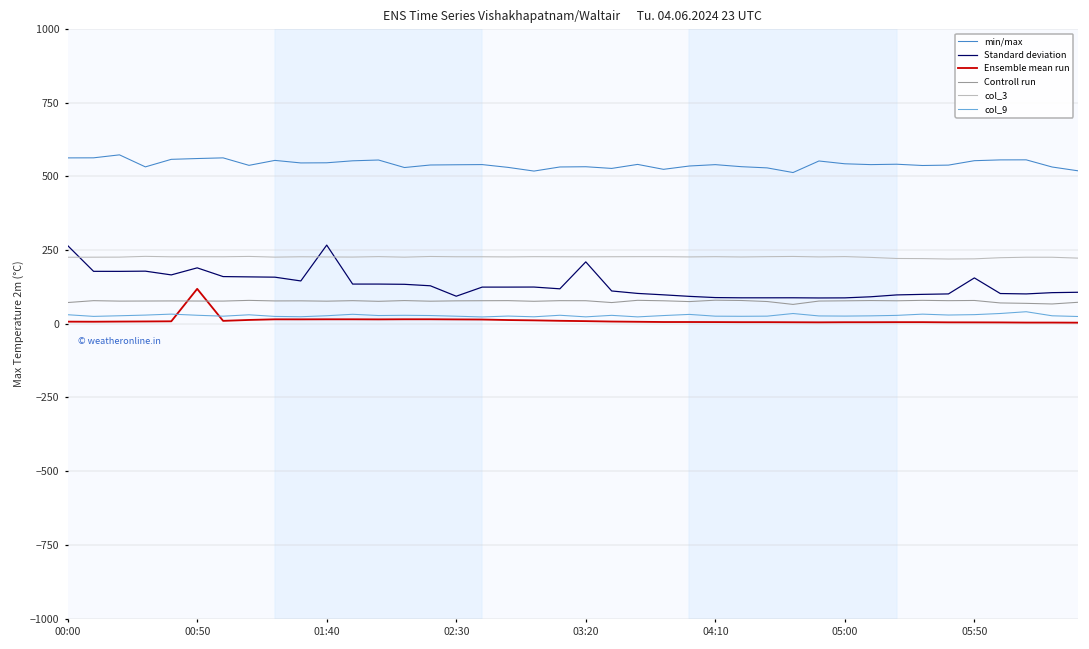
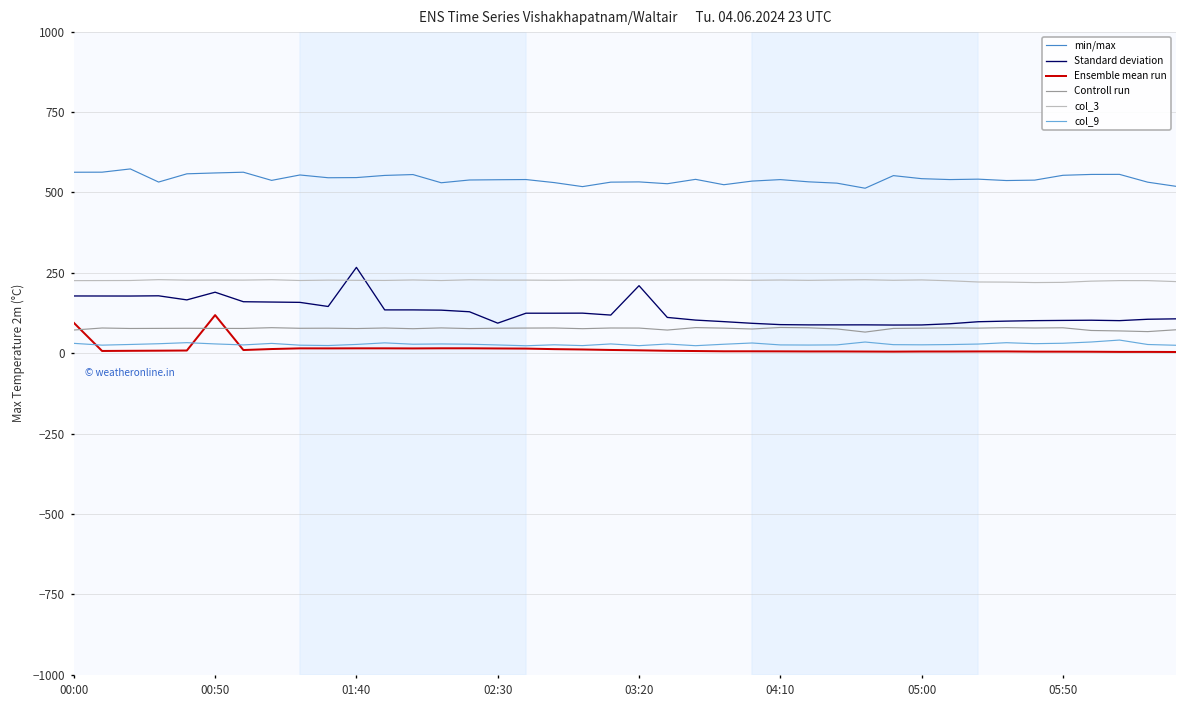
Standard deviation, 00:00: 270 -> 180
Ensemble mean run, 00:00: 10 -> 90
Standard deviation, 05:50: 160 -> 100
